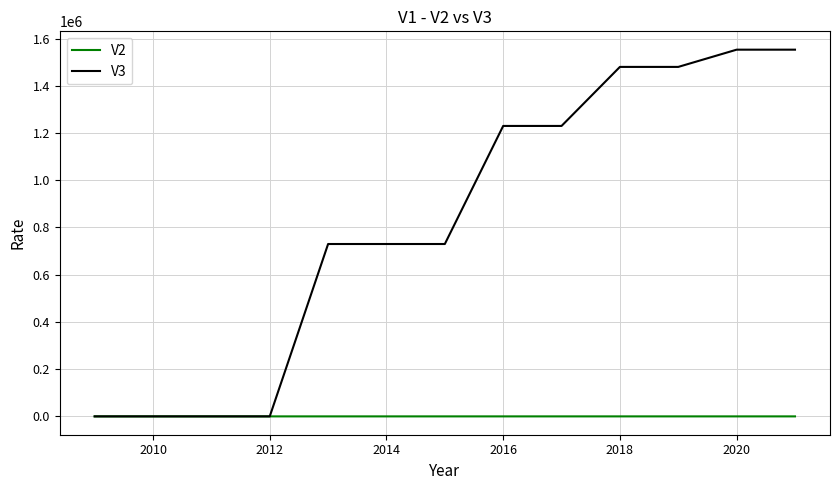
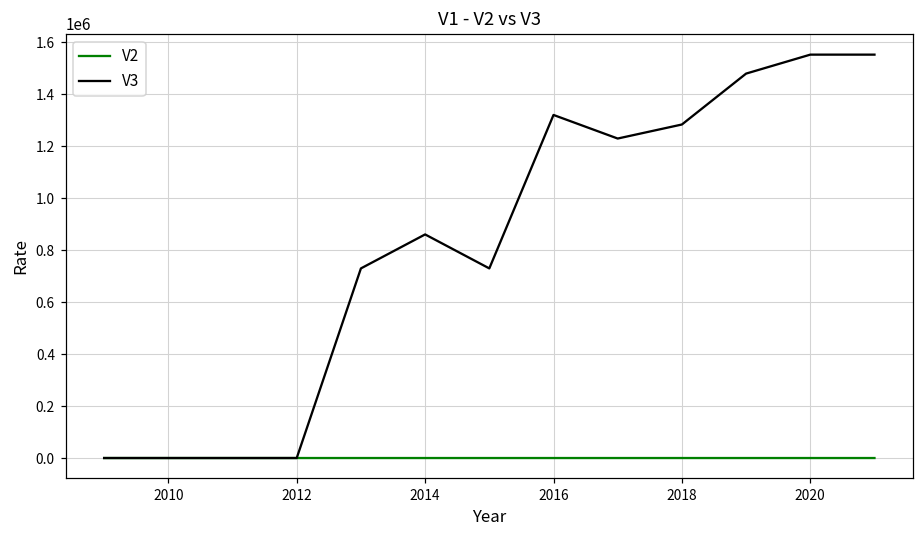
V3, 2014: 730000 -> 860000
V3, 2016: 1230000 -> 1320000
V3, 2018: 1480000 -> 1280000
